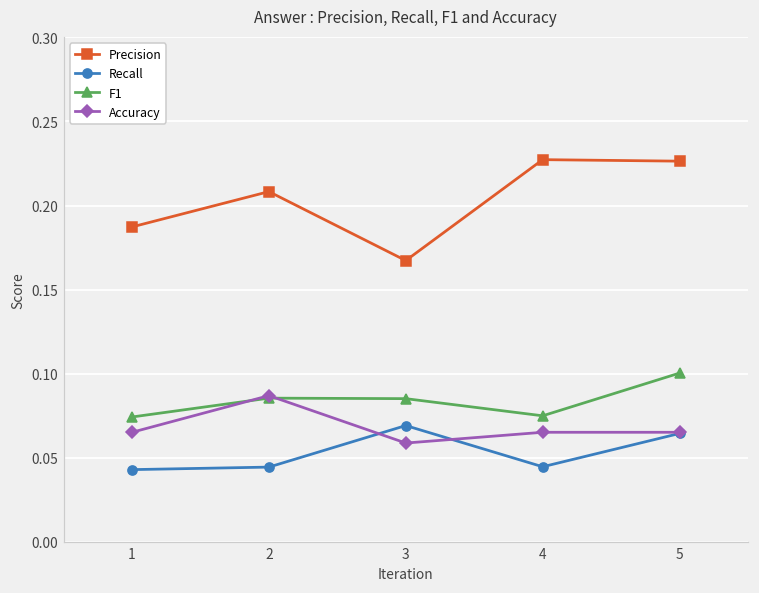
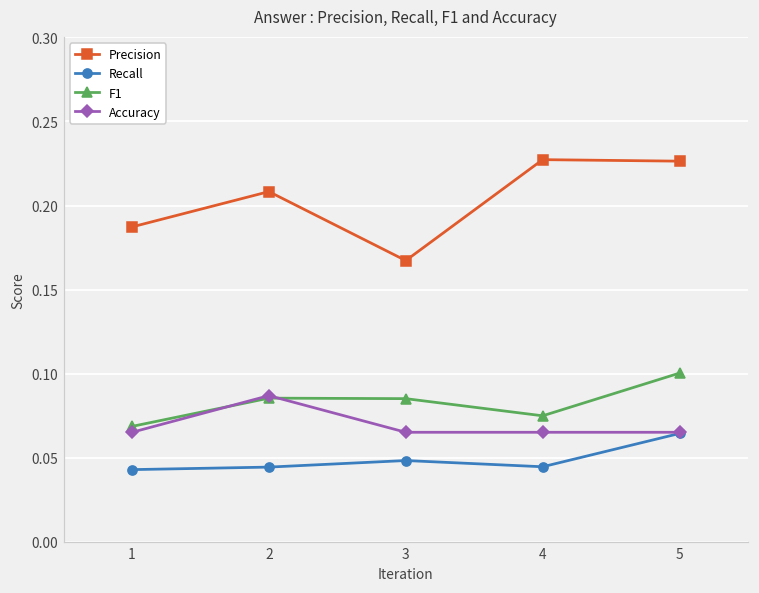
F1, 1: 0.074 -> 0.069
Recall, 3: 0.069 -> 0.048
Accuracy, 3: 0.059 -> 0.065
